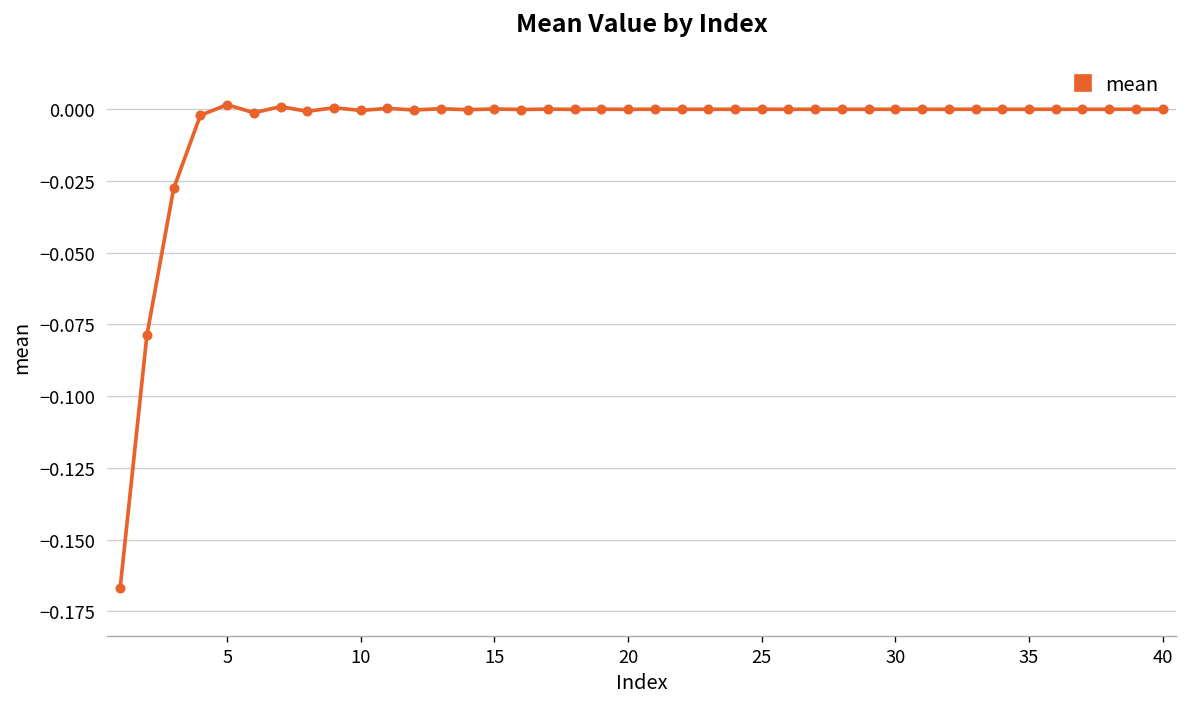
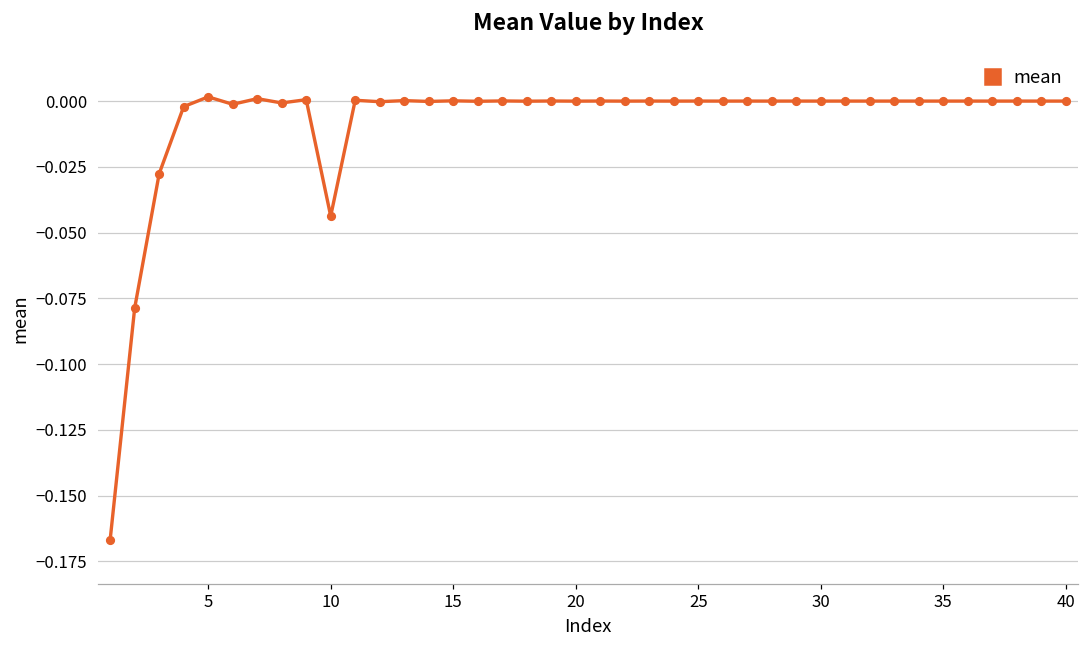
10: 0.000 -> -0.044
